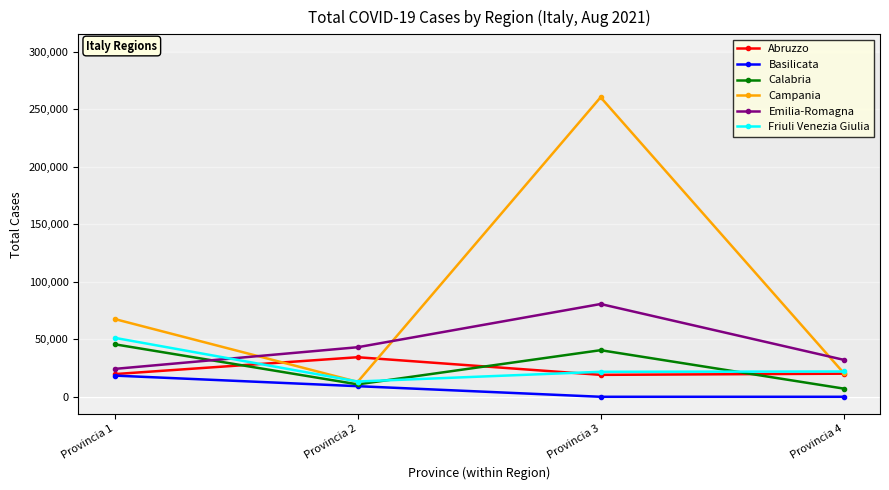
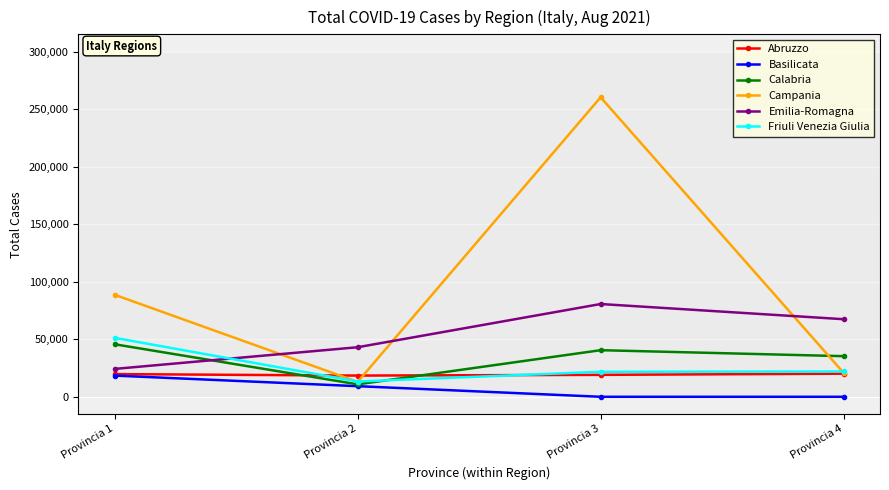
Campania, Provincia 1: 68,000 -> 89,000
Abruzzo, Provincia 2: 34,000 -> 18,000
Calabria, Provincia 4: 7,000 -> 35,000
Emilia-Romagna, Provincia 4: 32,000 -> 67,000
